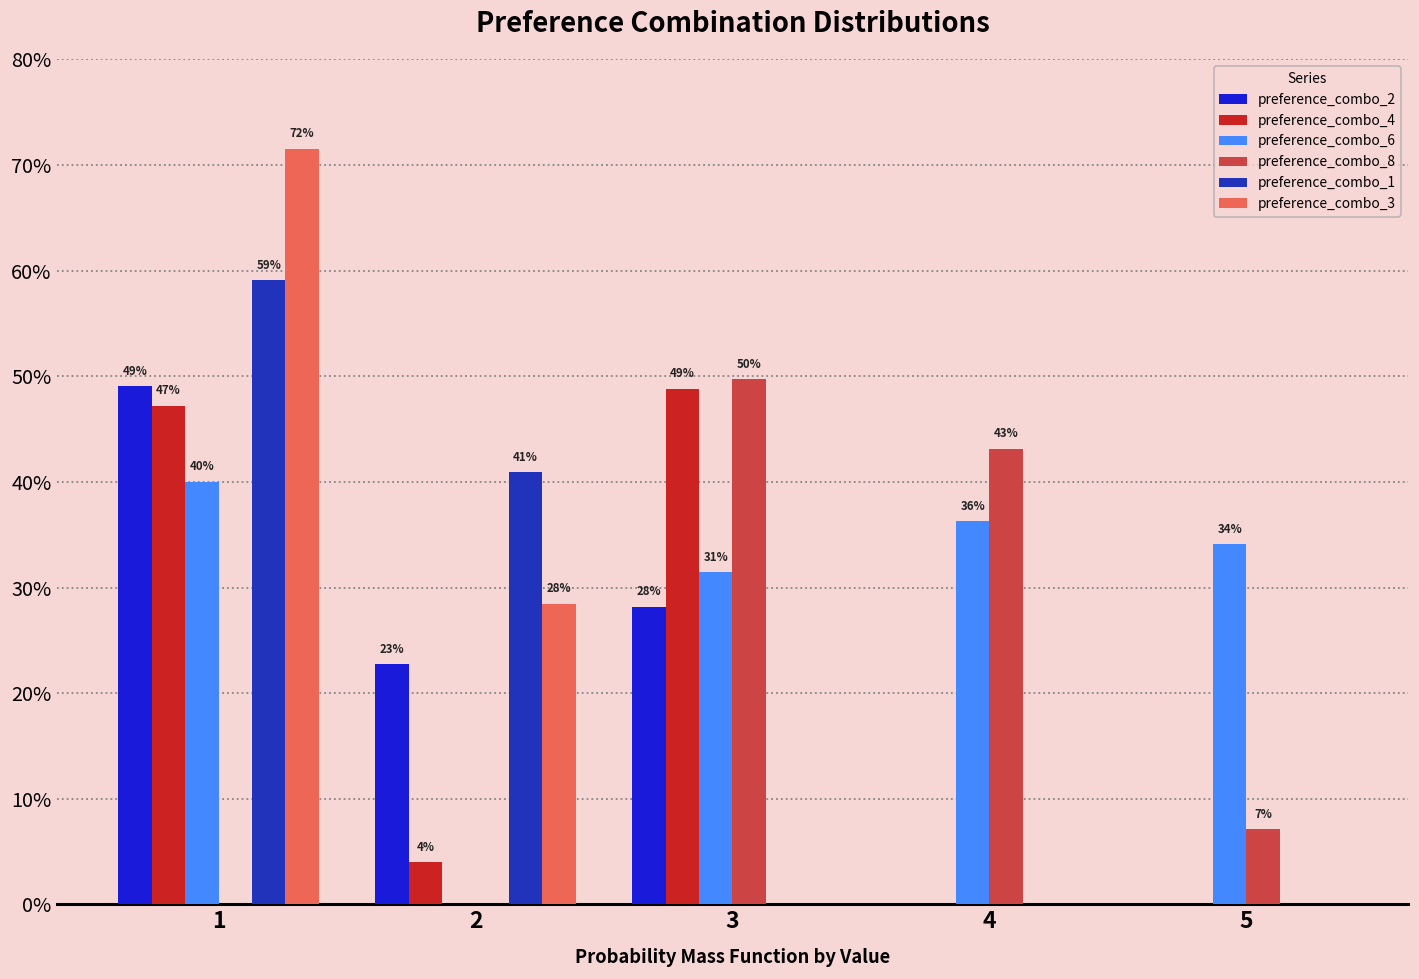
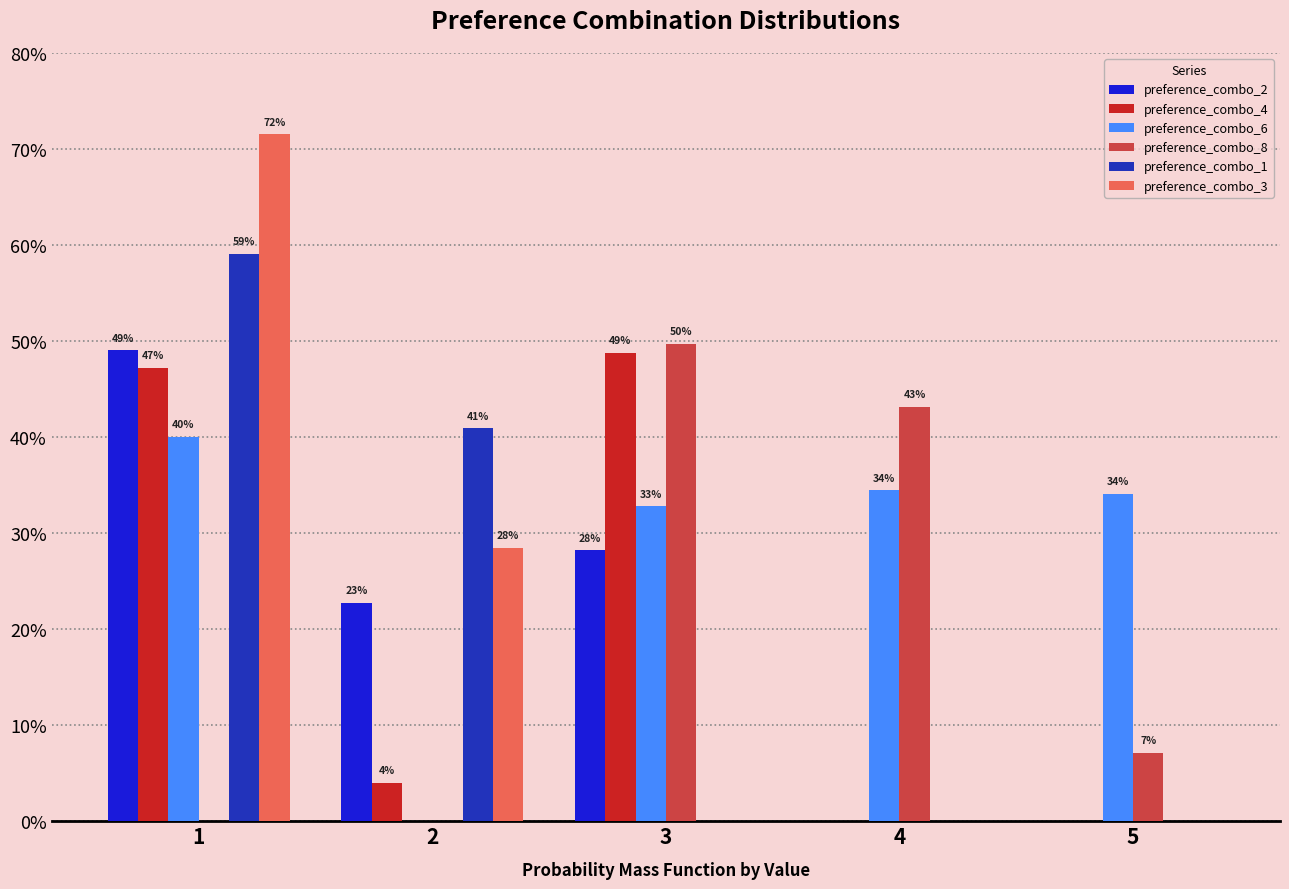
preference_combo_6, 3: 31% -> 33%
preference_combo_6, 4: 36% -> 34%
